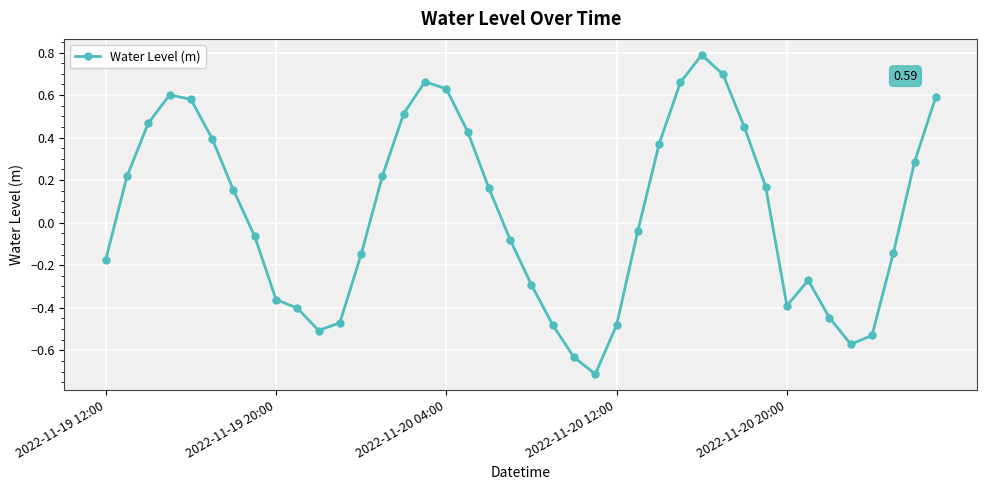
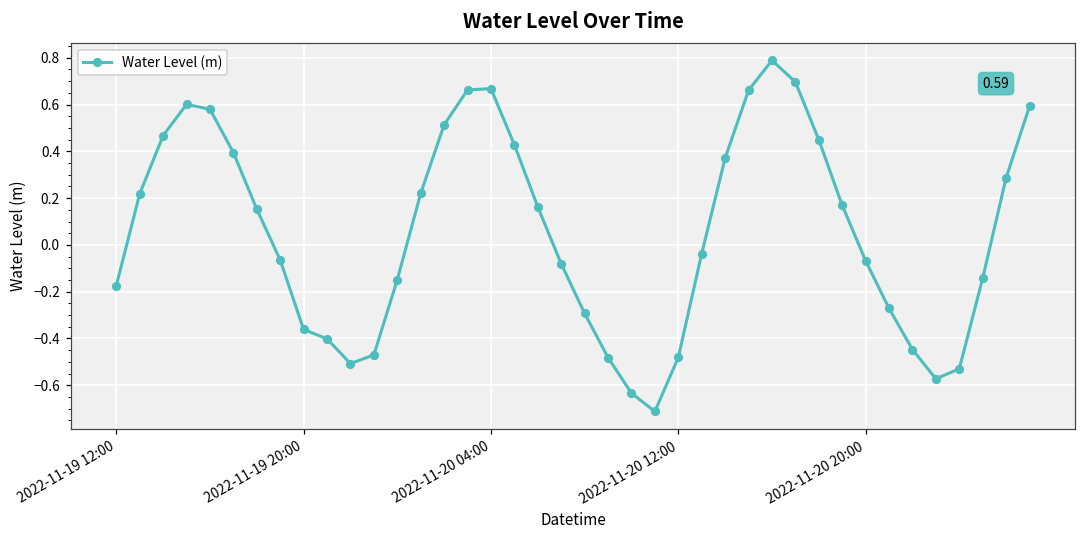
2022-11-20 04:00: 0.63 -> 0.67
2022-11-20 20:00: -0.39 -> -0.07
